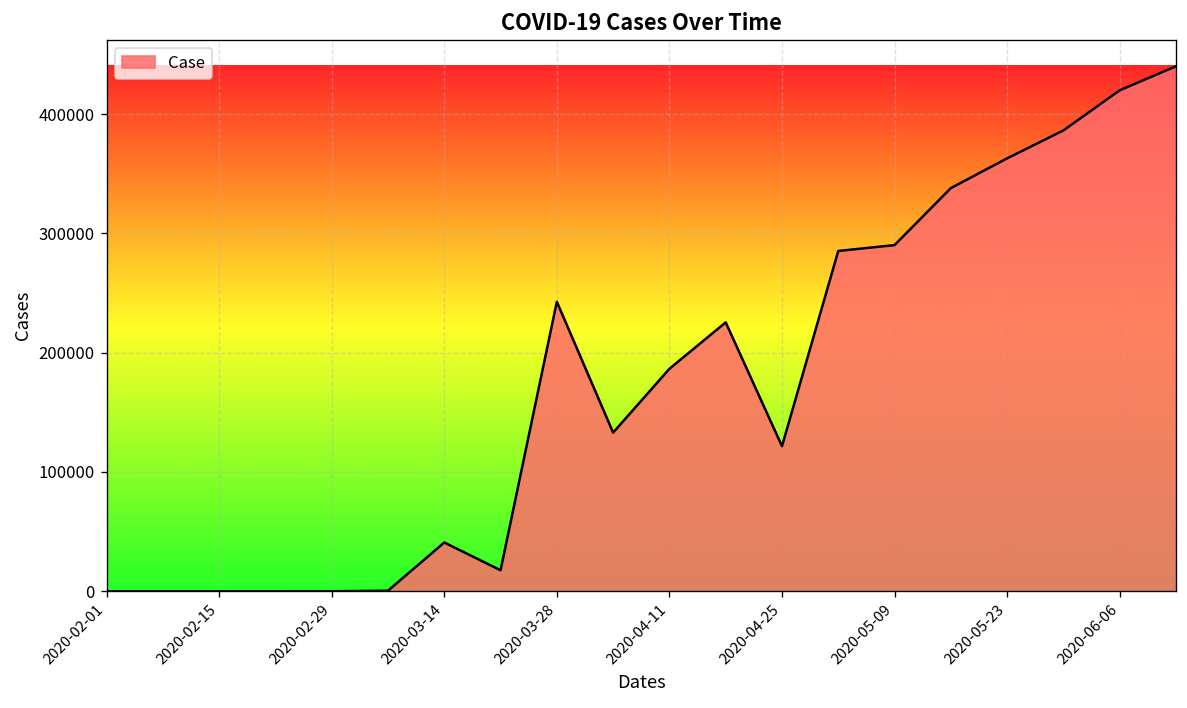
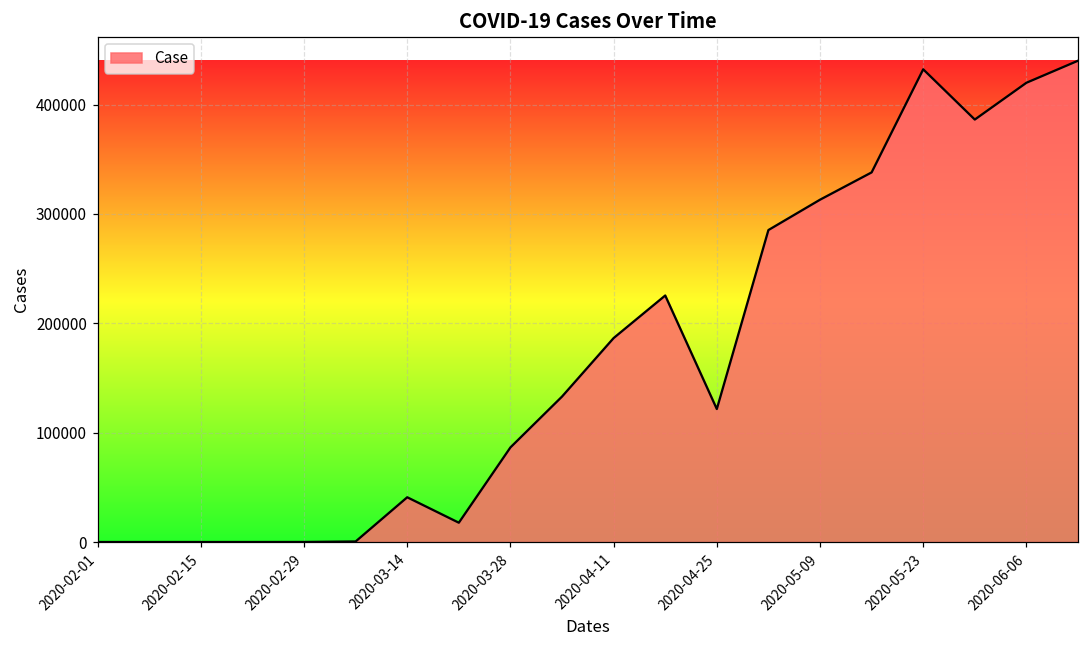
2020-03-28: 240000 -> 90000
2020-05-09: 290000 -> 310000
2020-05-23: 360000 -> 430000
